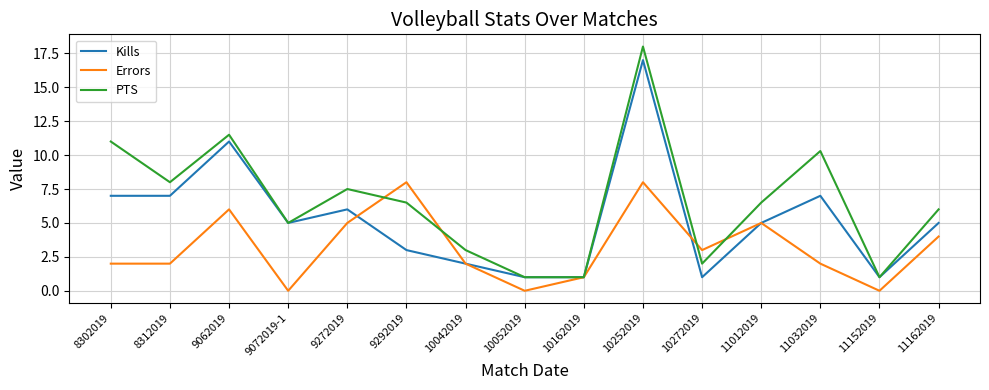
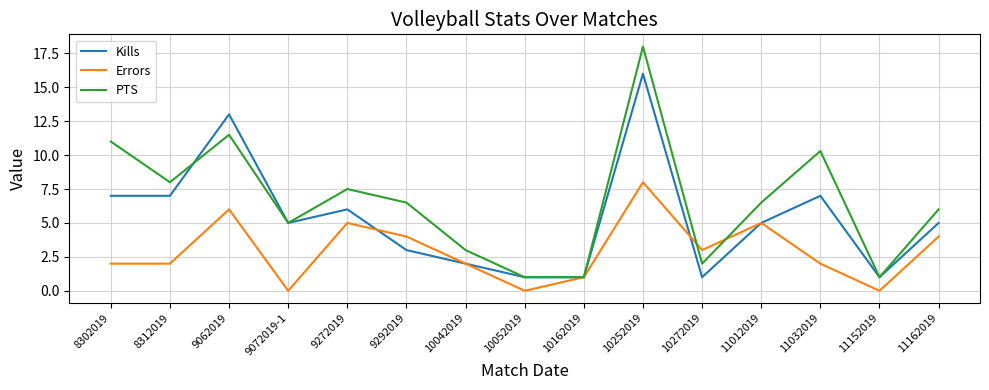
Kills, 9062019: 11 -> 13
Errors, 9292019: 8 -> 4
Kills, 10252019: 17 -> 16
